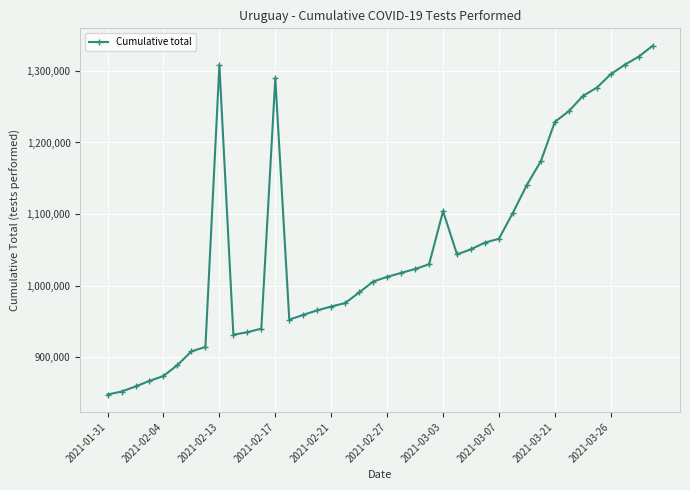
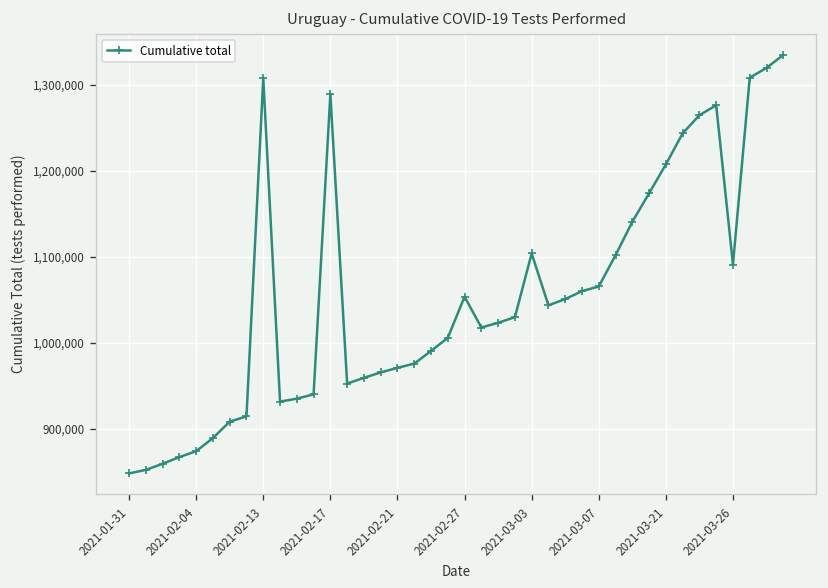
2021-02-27: 1,010,000 -> 1,050,000
2021-03-21: 1,230,000 -> 1,210,000
2021-03-26: 1,300,000 -> 1,090,000
